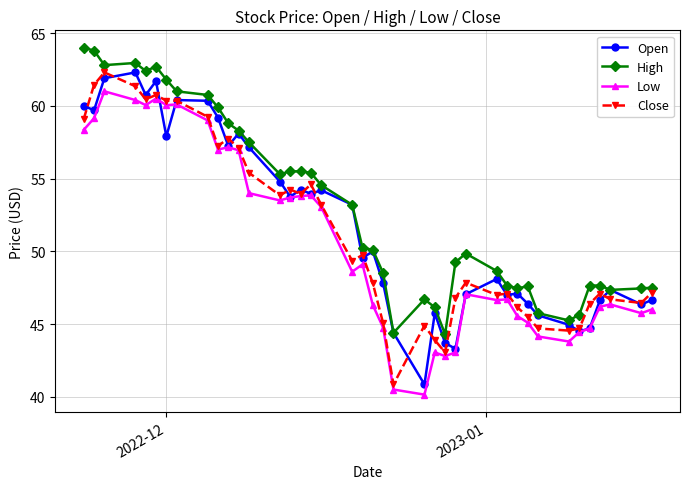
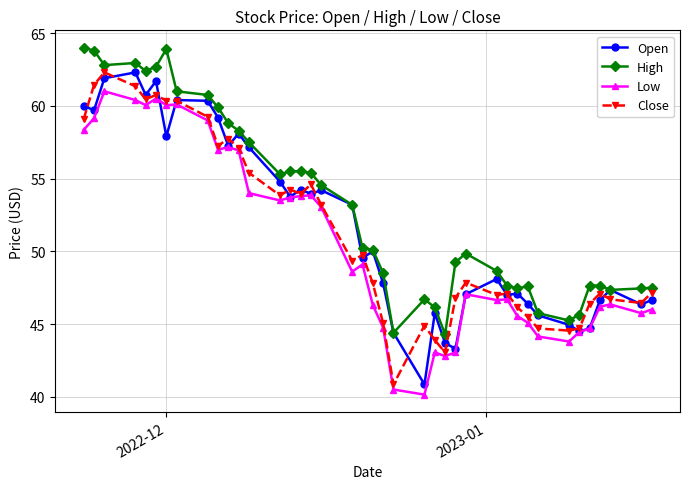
High, 2022-12: 61.8 -> 63.9
